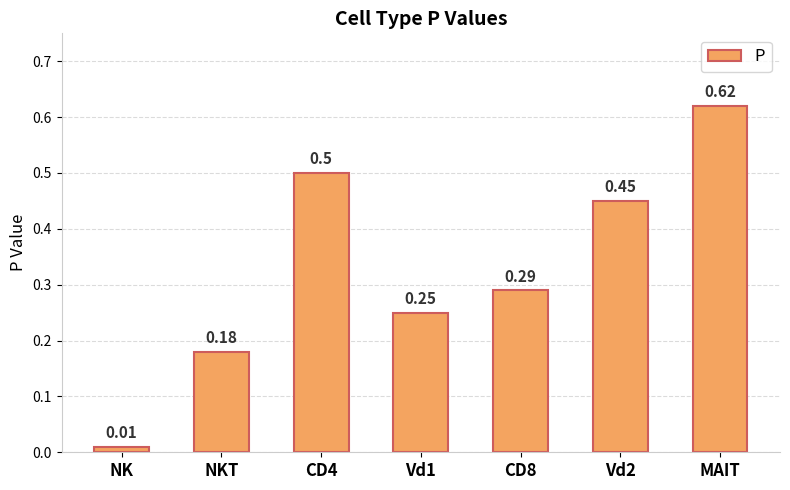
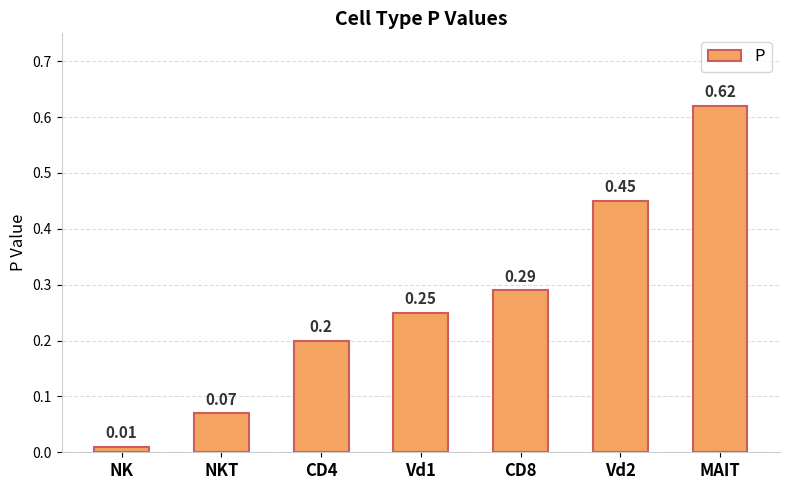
NKT: 0.18 -> 0.07
CD4: 0.5 -> 0.2
